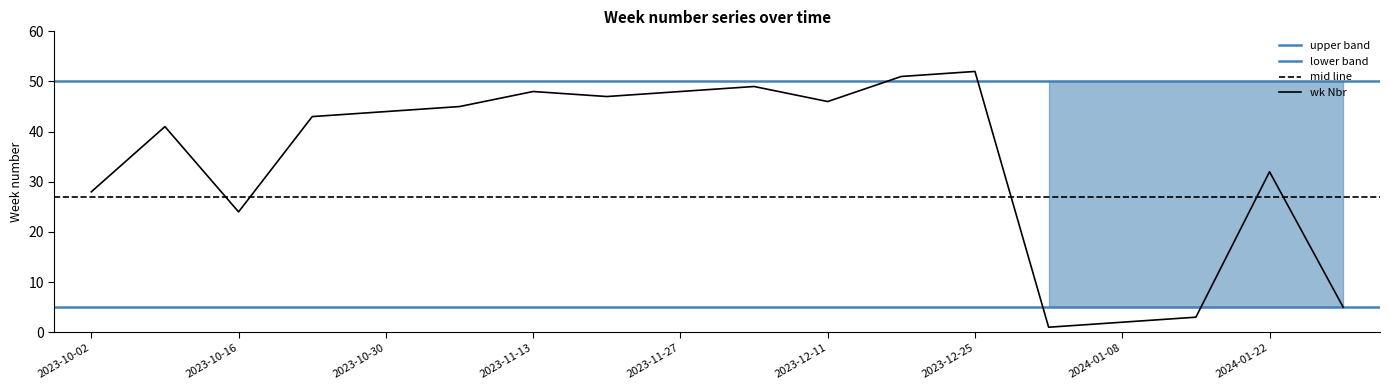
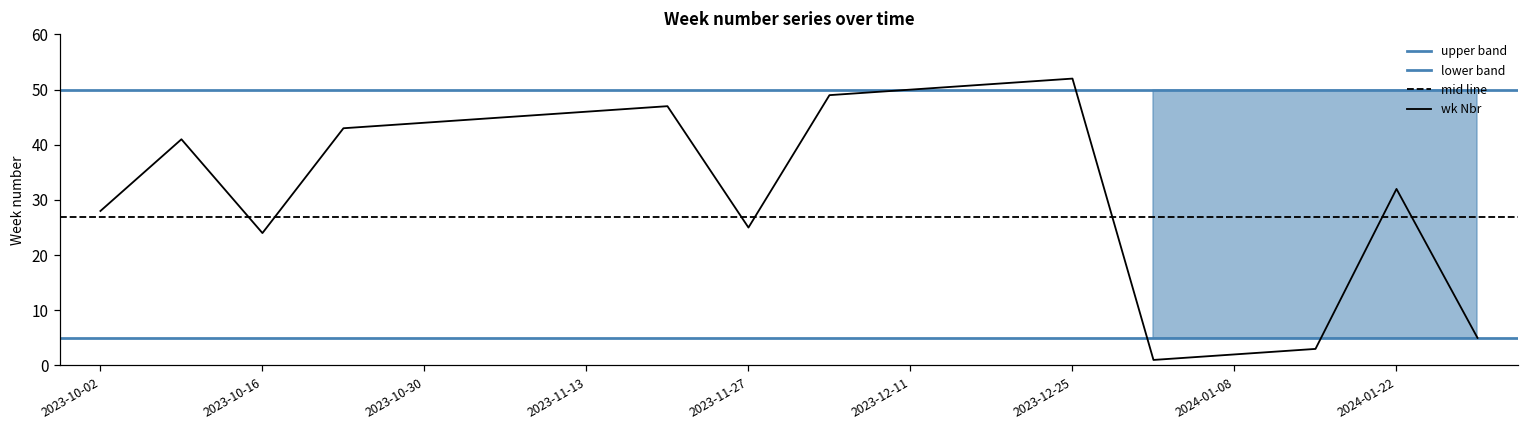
wk Nbr, 2023-11-13: 48 -> 46
wk Nbr, 2023-11-27: 48 -> 25
wk Nbr, 2023-12-11: 46 -> 50
